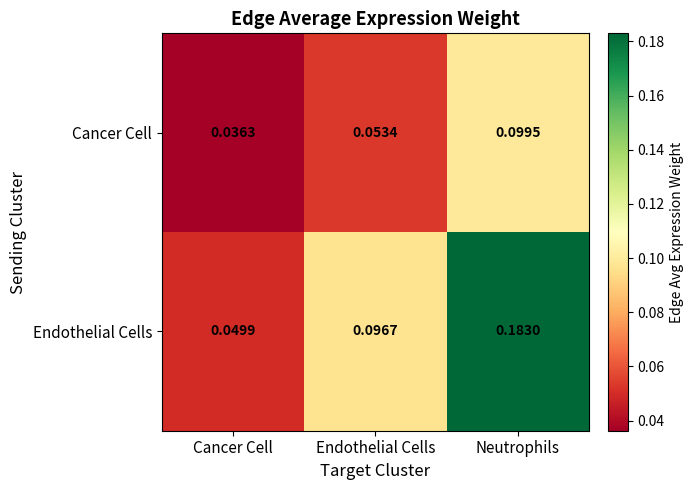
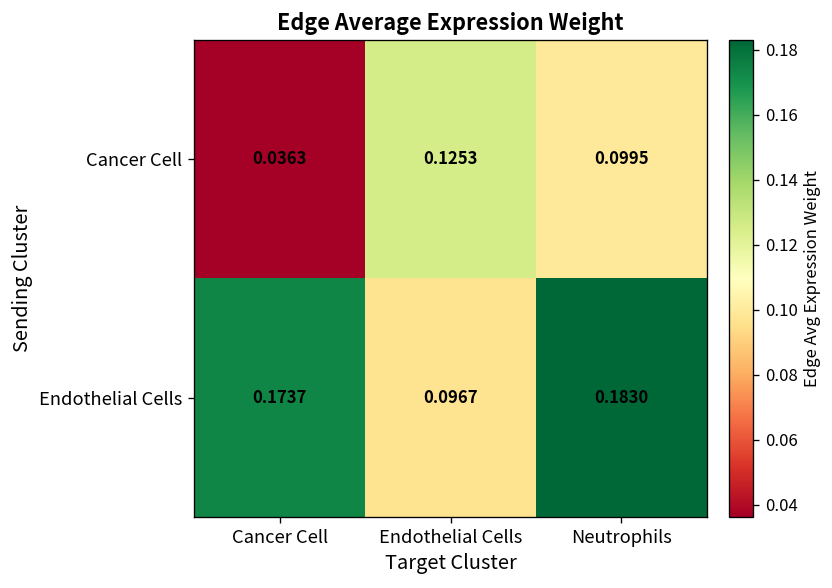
Cancer Cell, Endothelial Cells: 0.0534 -> 0.1253
Endothelial Cells, Cancer Cell: 0.0499 -> 0.1737
